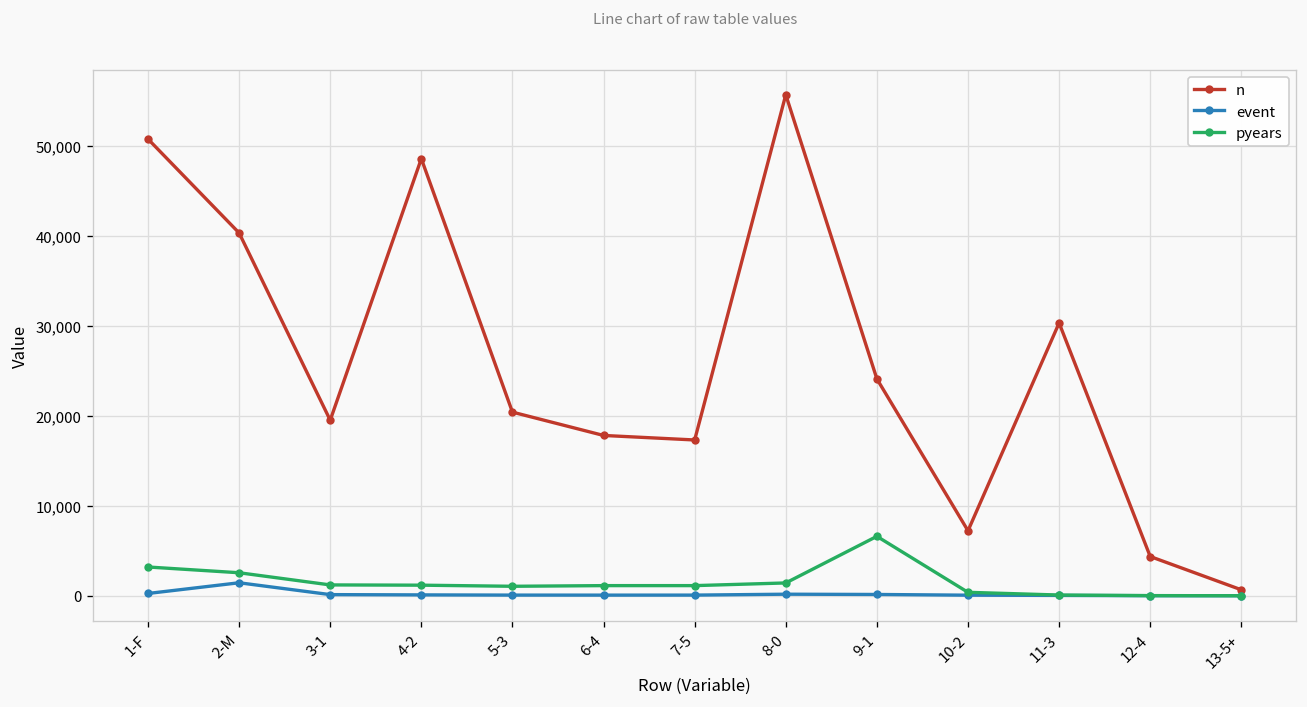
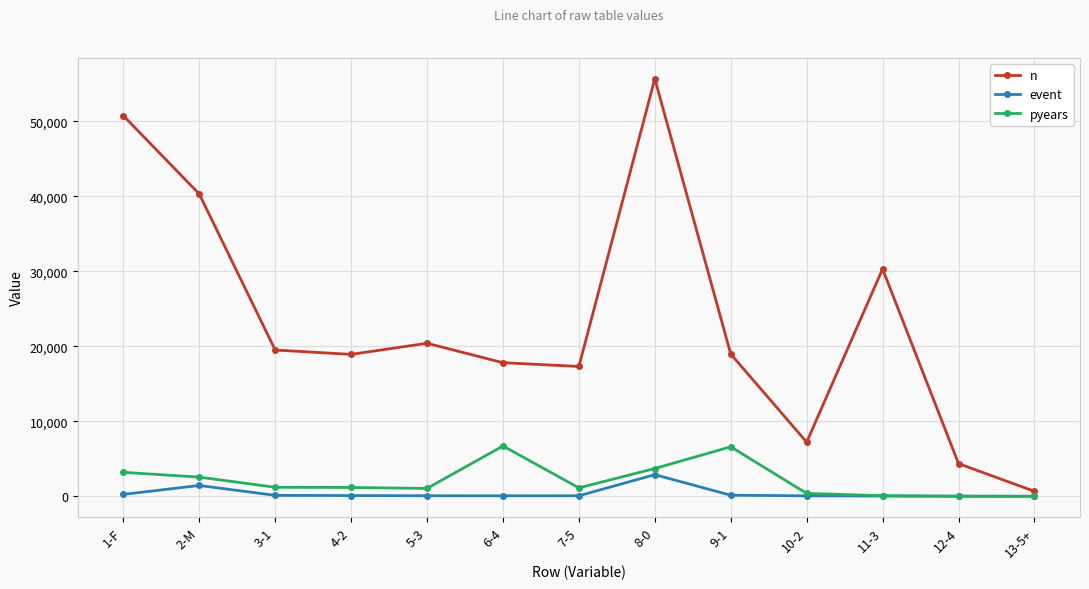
n, 4-2: 49,000 -> 19,000
pyears, 6-4: 1,000 -> 7,000
event, 8-0: 0 -> 3,000
pyears, 8-0: 1,000 -> 4,000
n, 9-1: 24,000 -> 19,000
